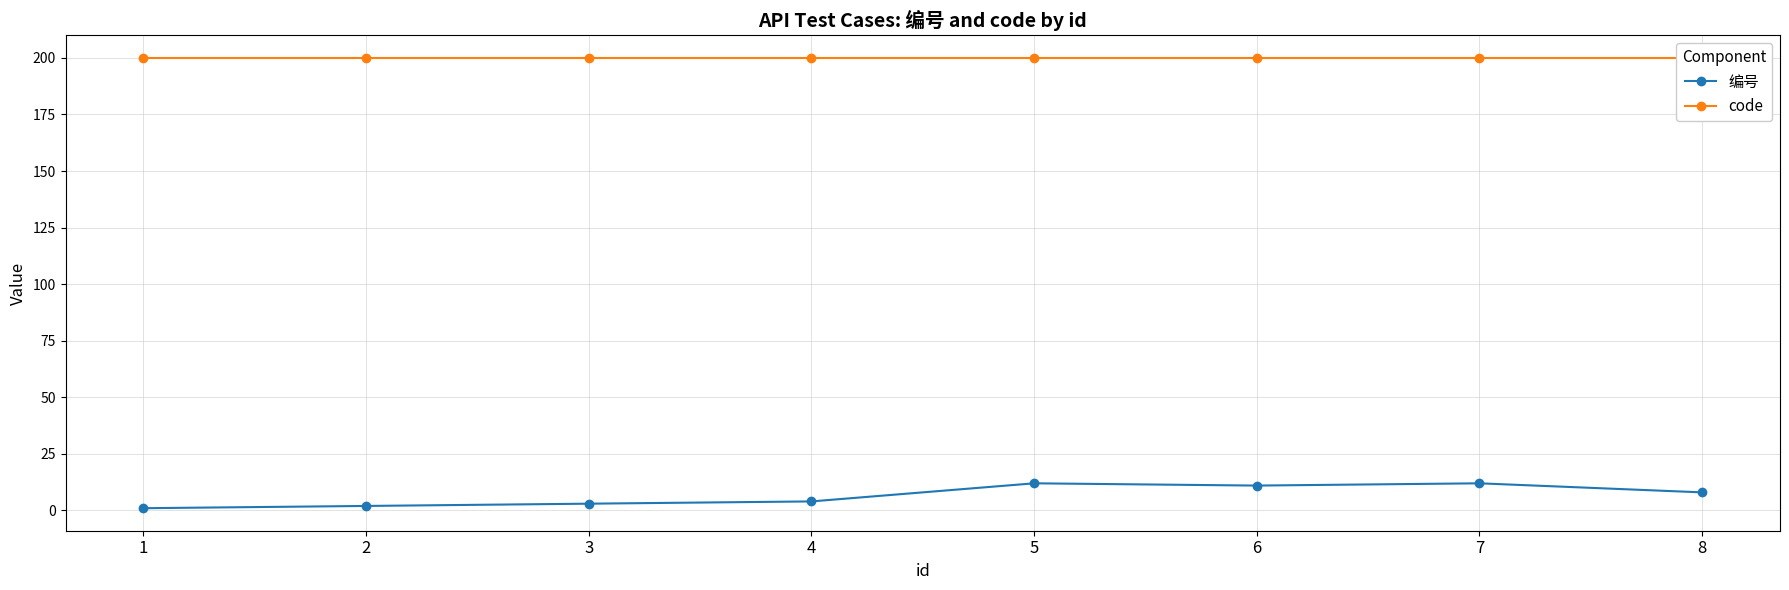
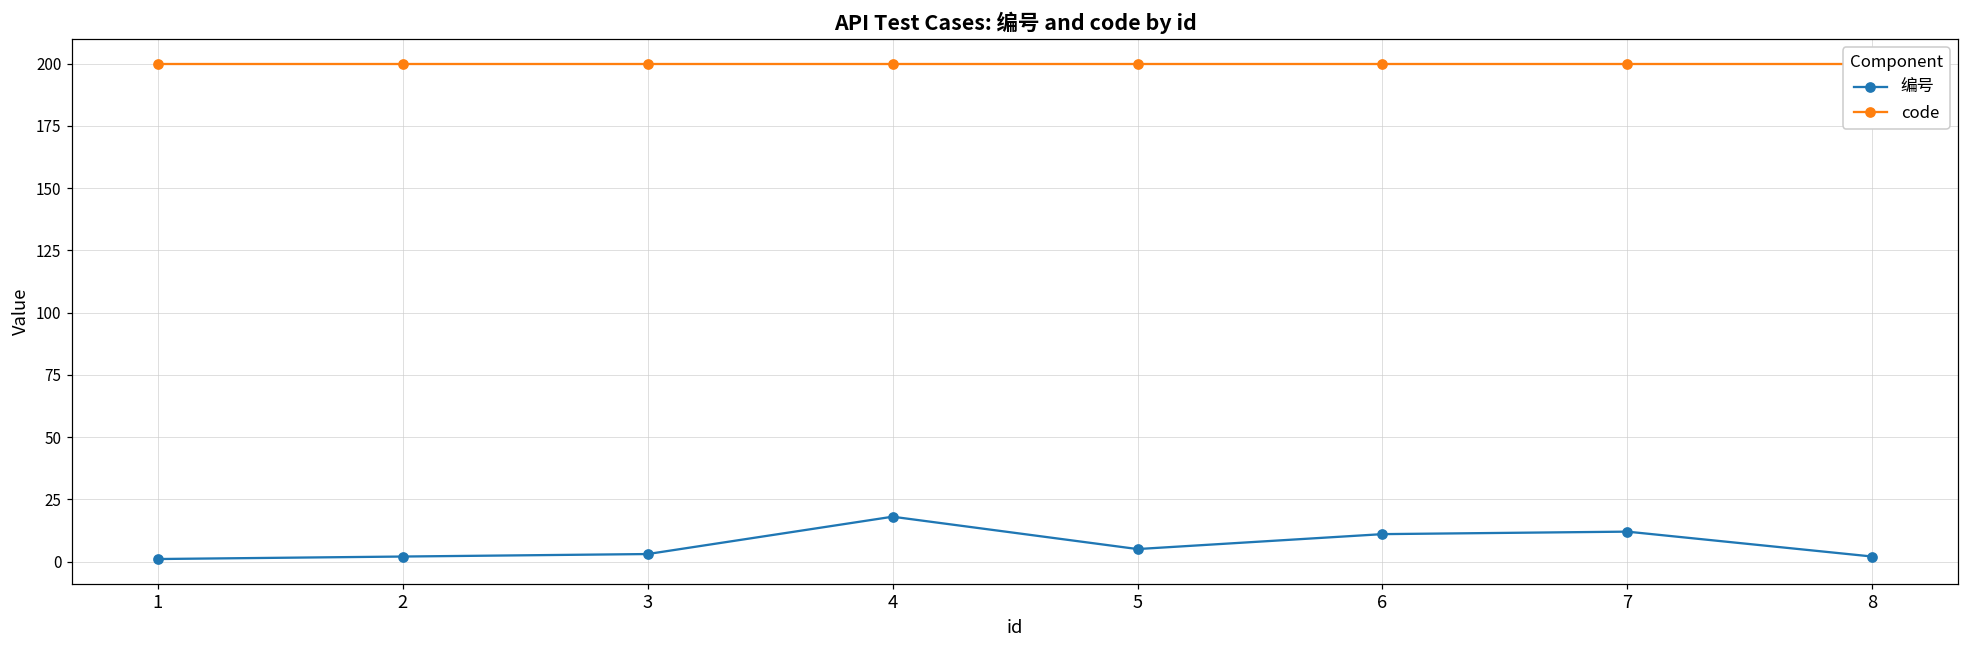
编号, 4: 4 -> 18
编号, 5: 12 -> 5
编号, 8: 8 -> 2
